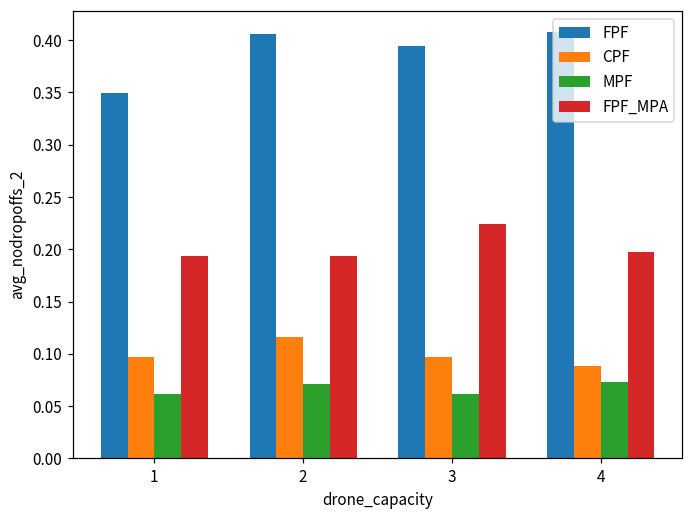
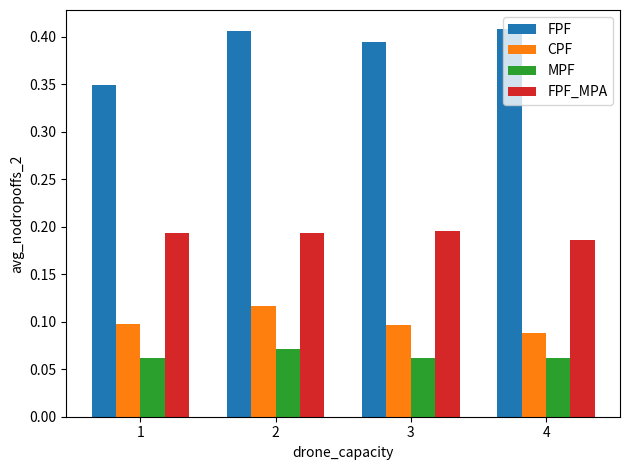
FPF_MPA, 3: 0.22 -> 0.20
MPF, 4: 0.07 -> 0.06
FPF_MPA, 4: 0.20 -> 0.19
